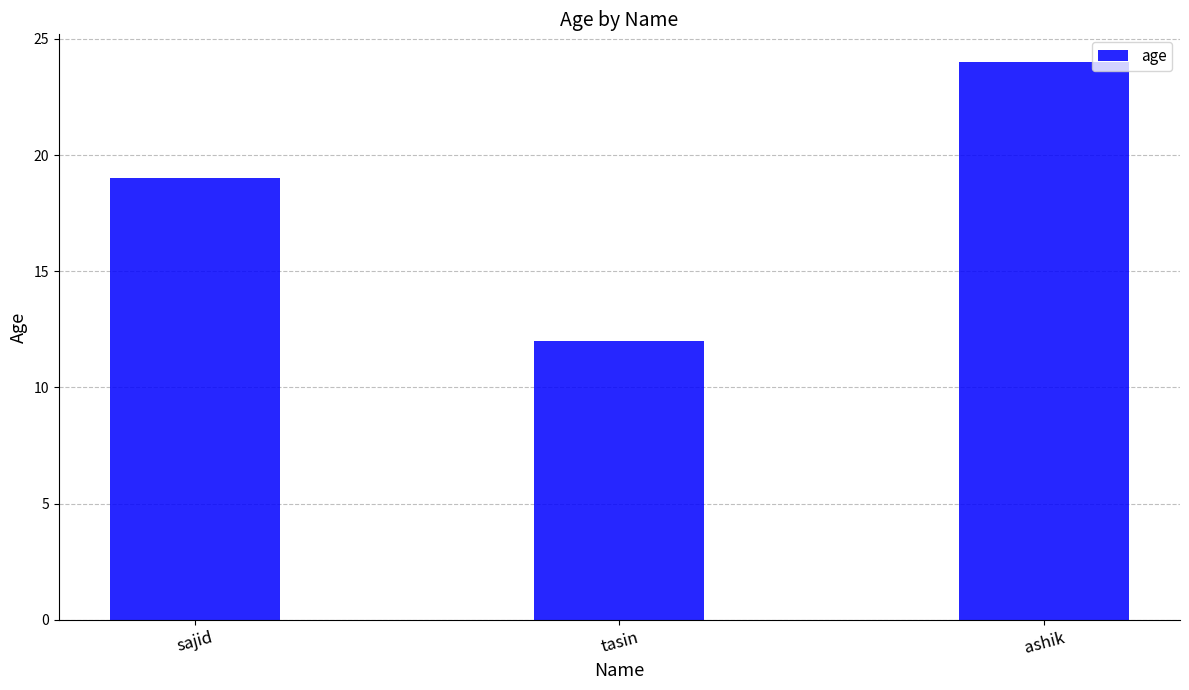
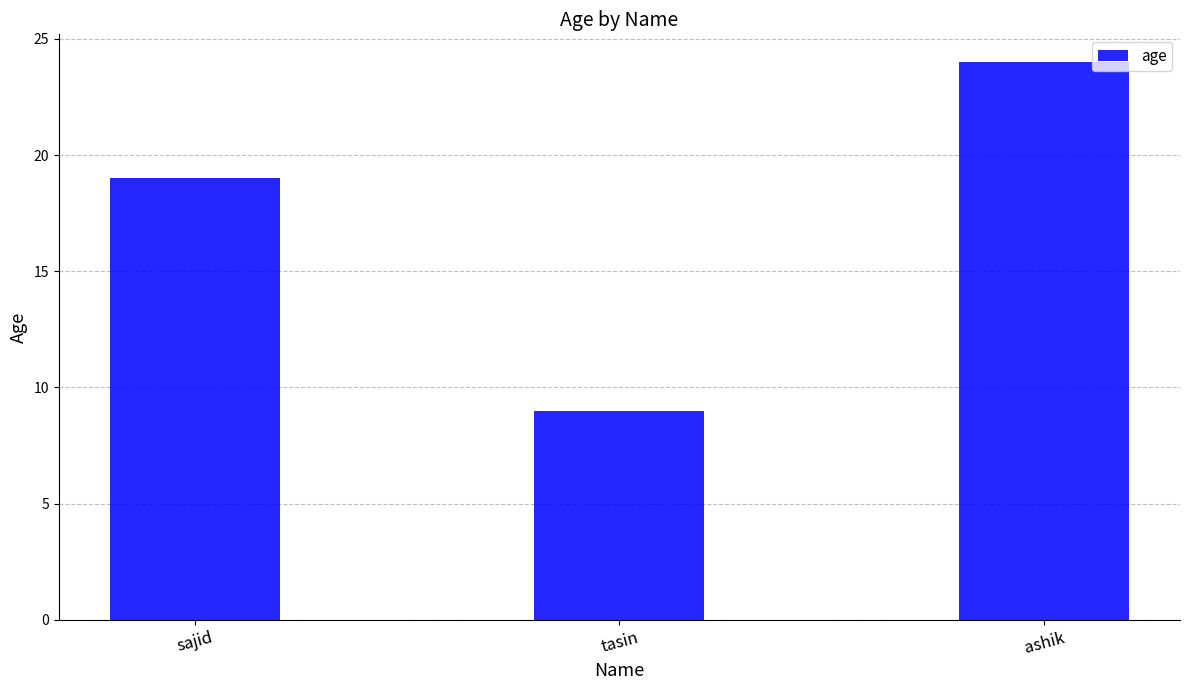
tasin: 12 -> 9
